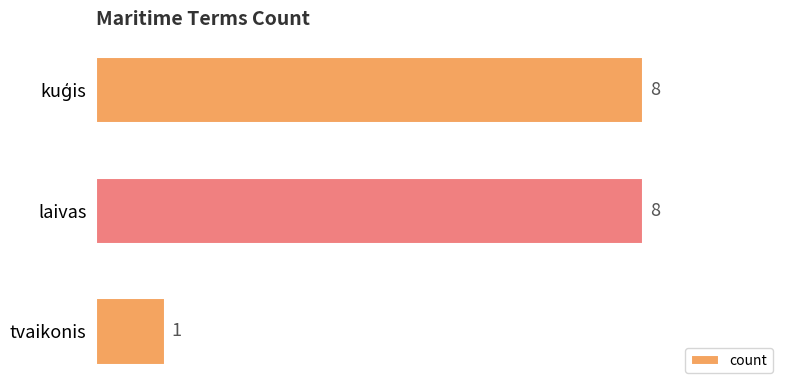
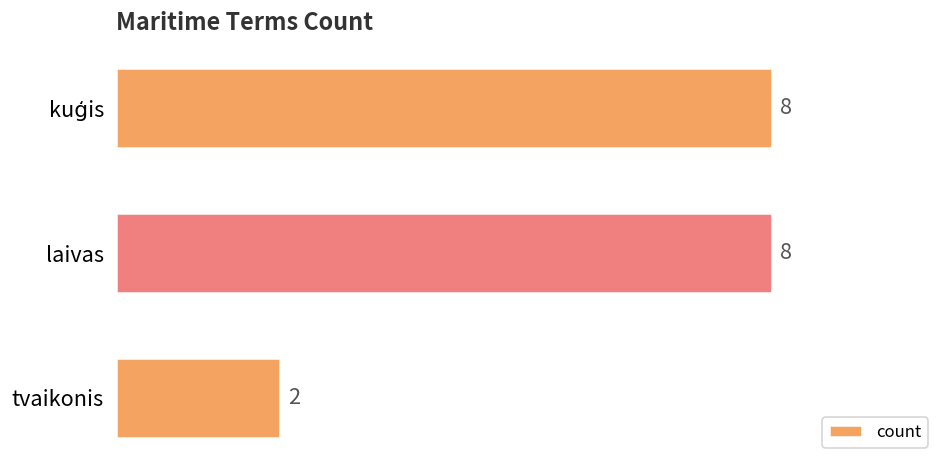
tvaikonis: 1 -> 2
